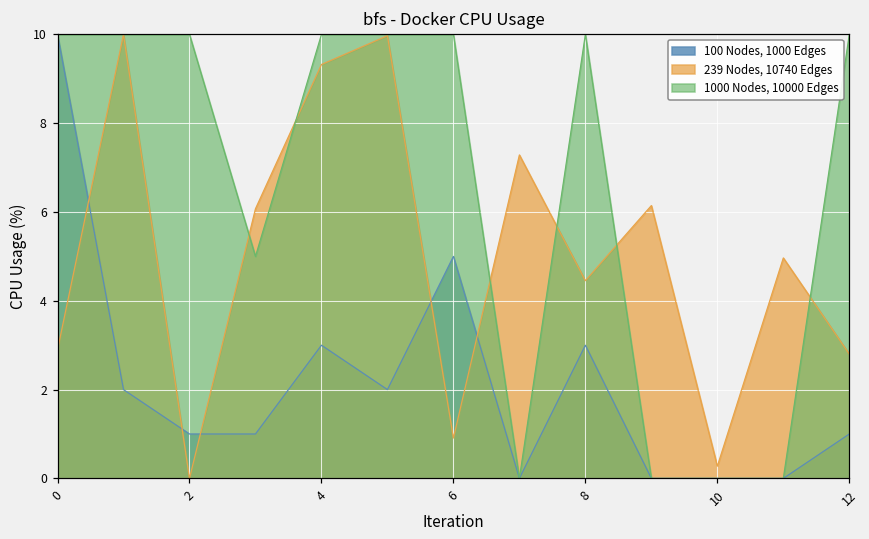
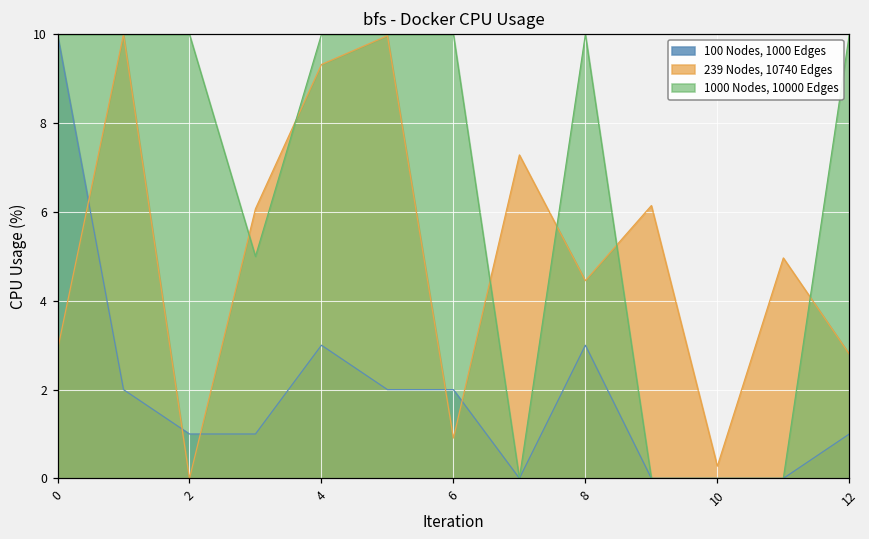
100 Nodes, 1000 Edges, 6: 5.0 -> 2.0
